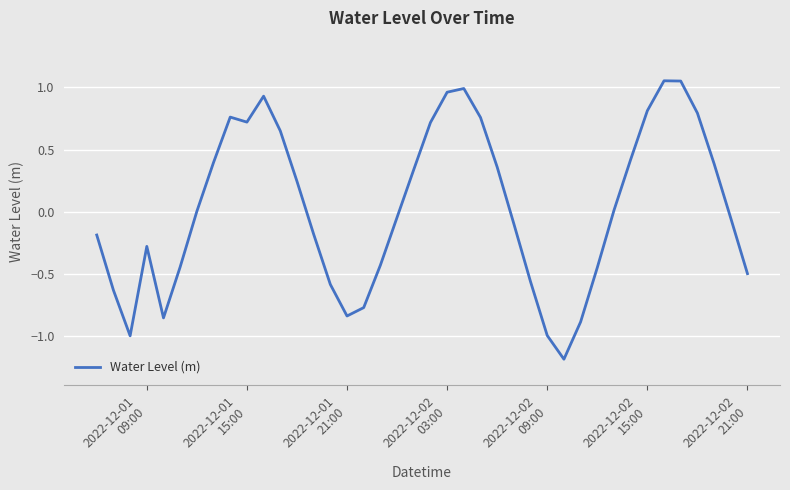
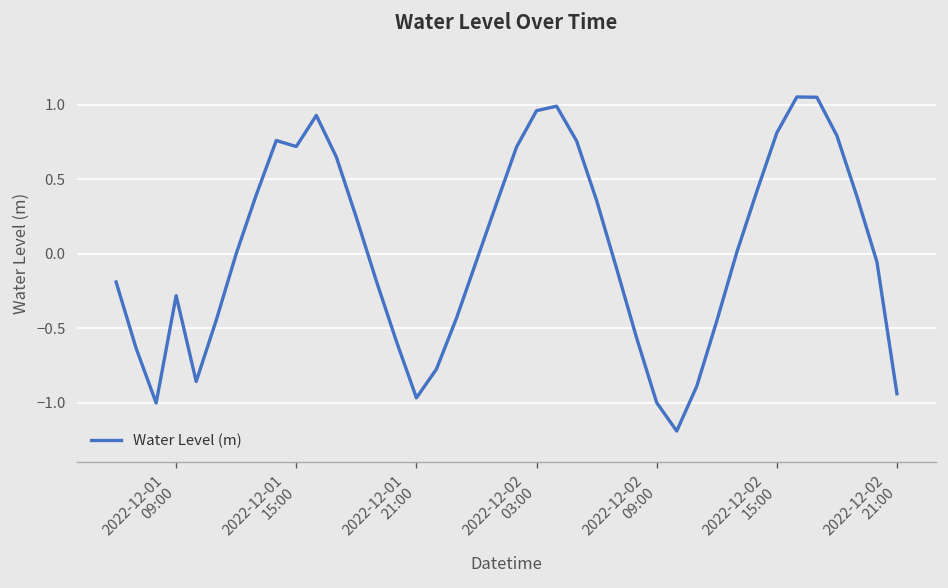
2022-12-01 21:00: -0.84 -> -0.97
2022-12-02 21:00: -0.50 -> -0.94
